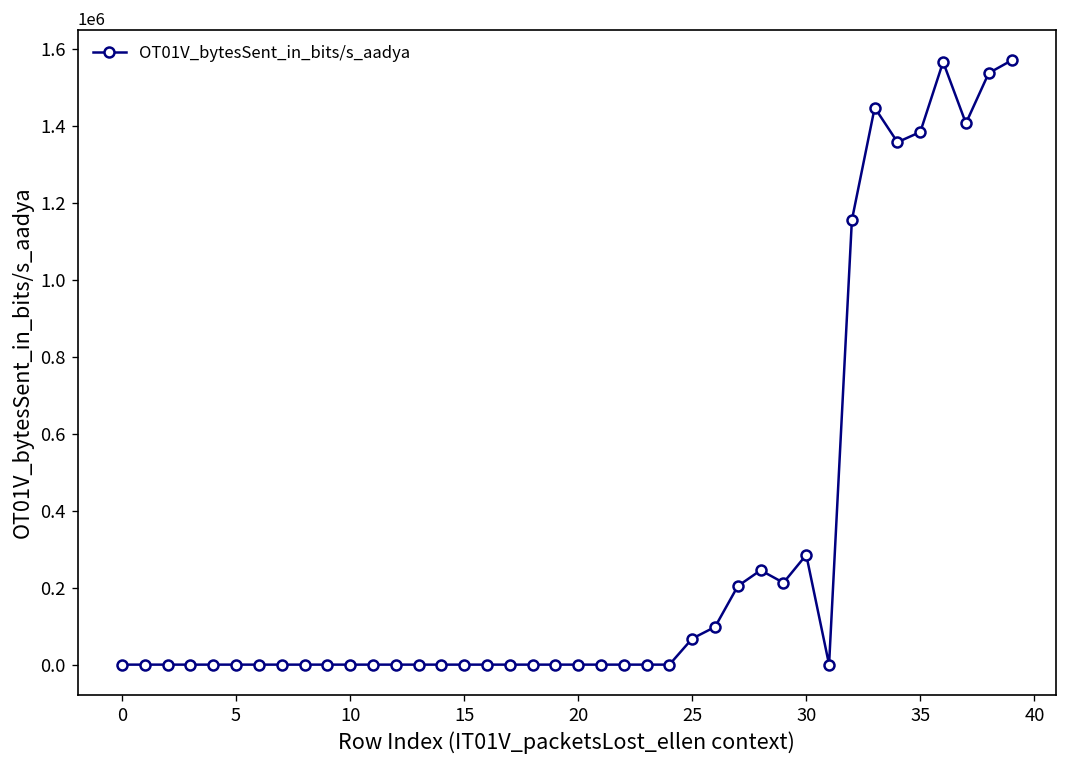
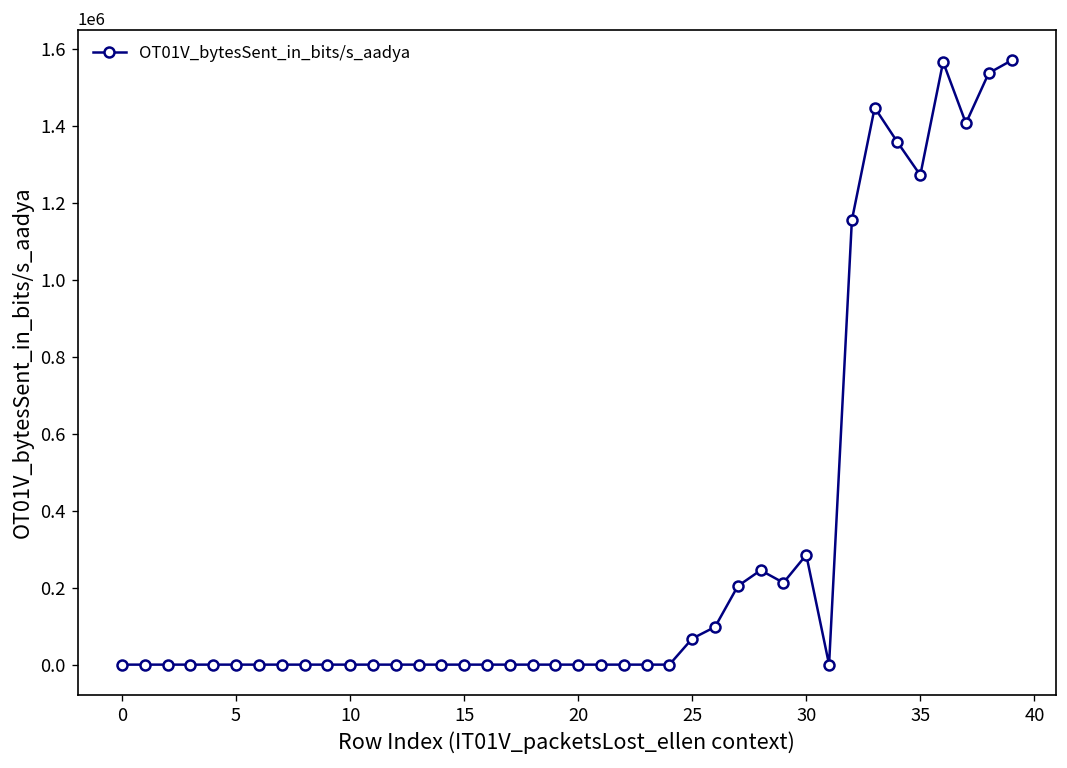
35: 1380000 -> 1270000
